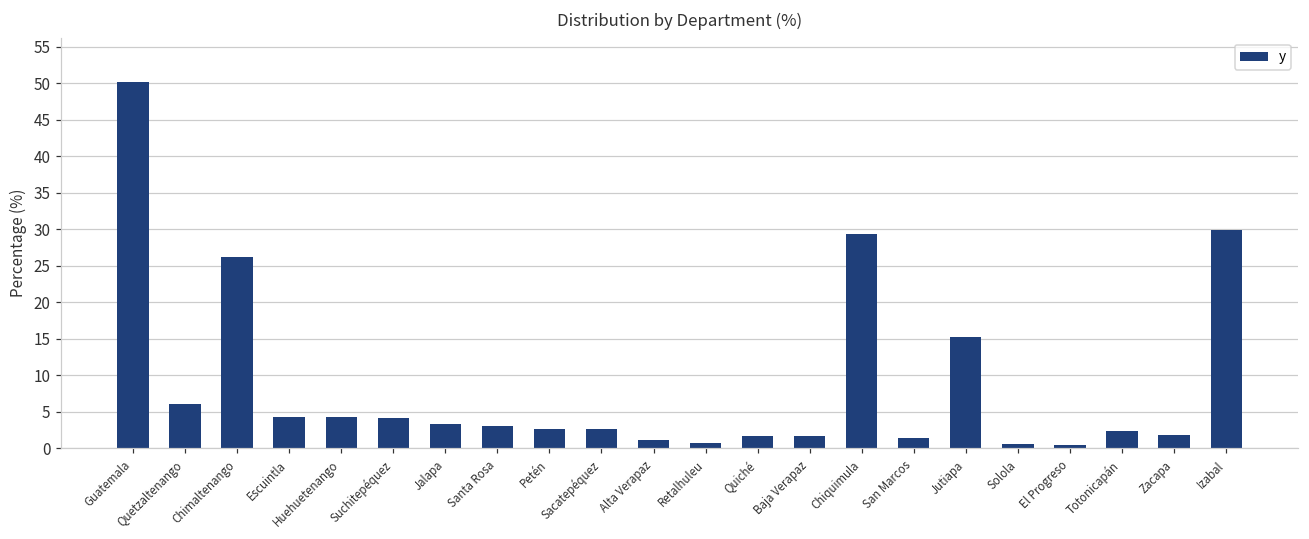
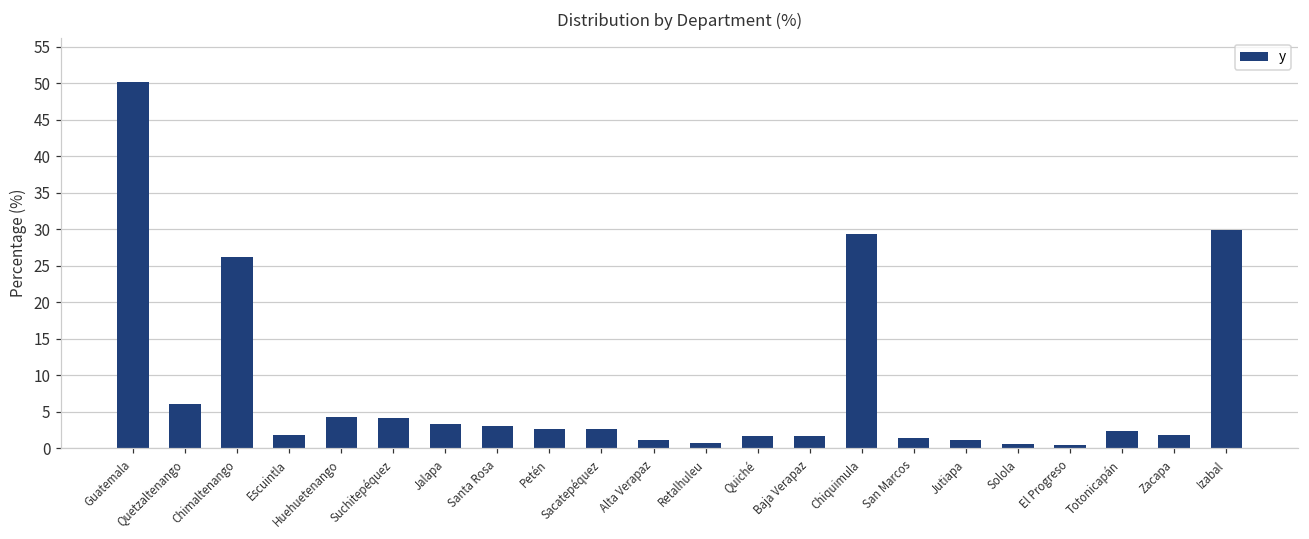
Escuintla: 4 -> 2
Jutiapa: 15 -> 1
